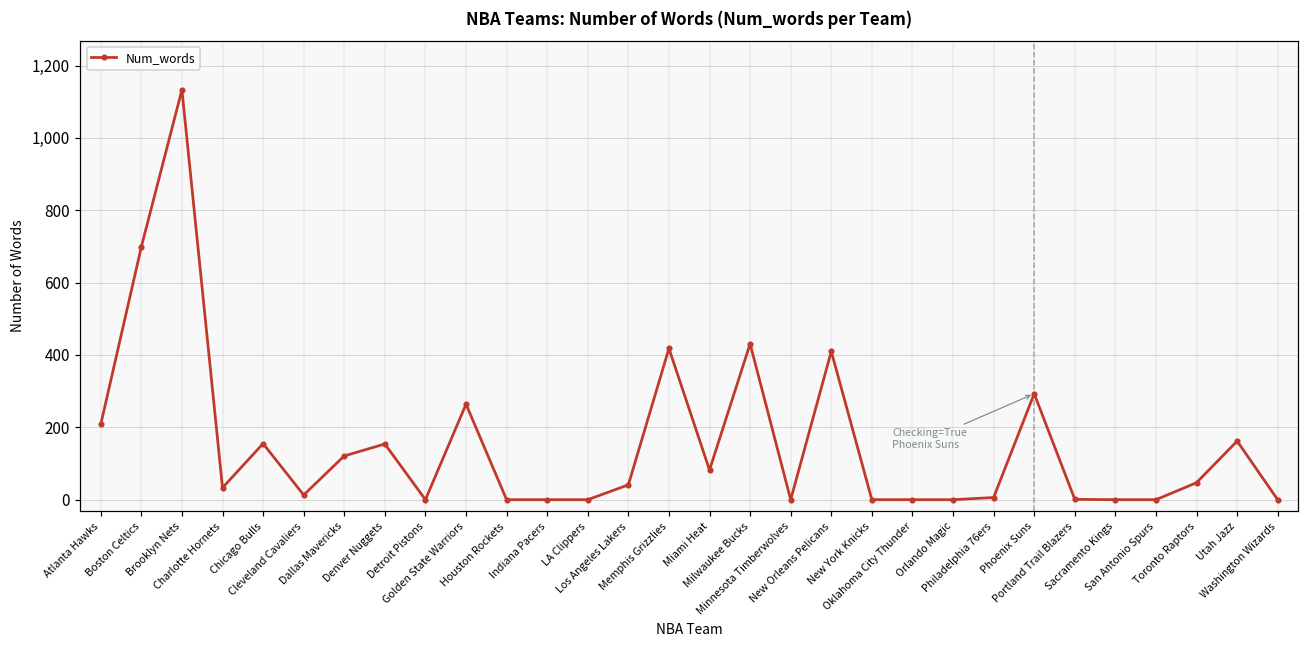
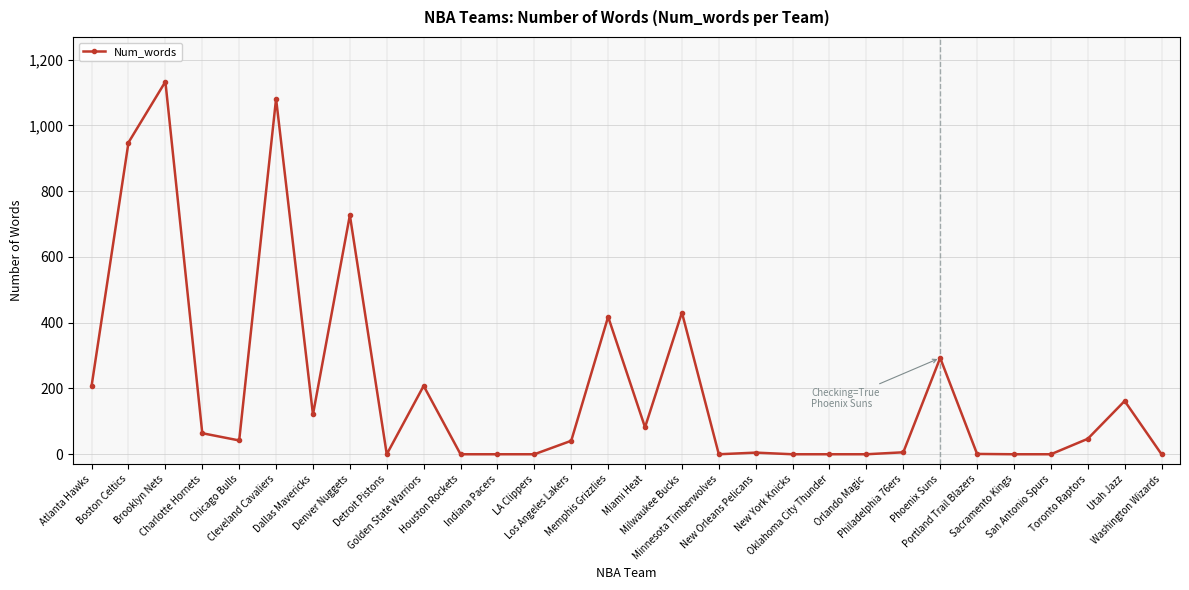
Boston Celtics: 700 -> 950
Charlotte Hornets: 30 -> 60
Chicago Bulls: 160 -> 40
Cleveland Cavaliers: 10 -> 1,080
Denver Nuggets: 150 -> 730
Golden State Warriors: 260 -> 210
New Orleans Pelicans: 410 -> 10
